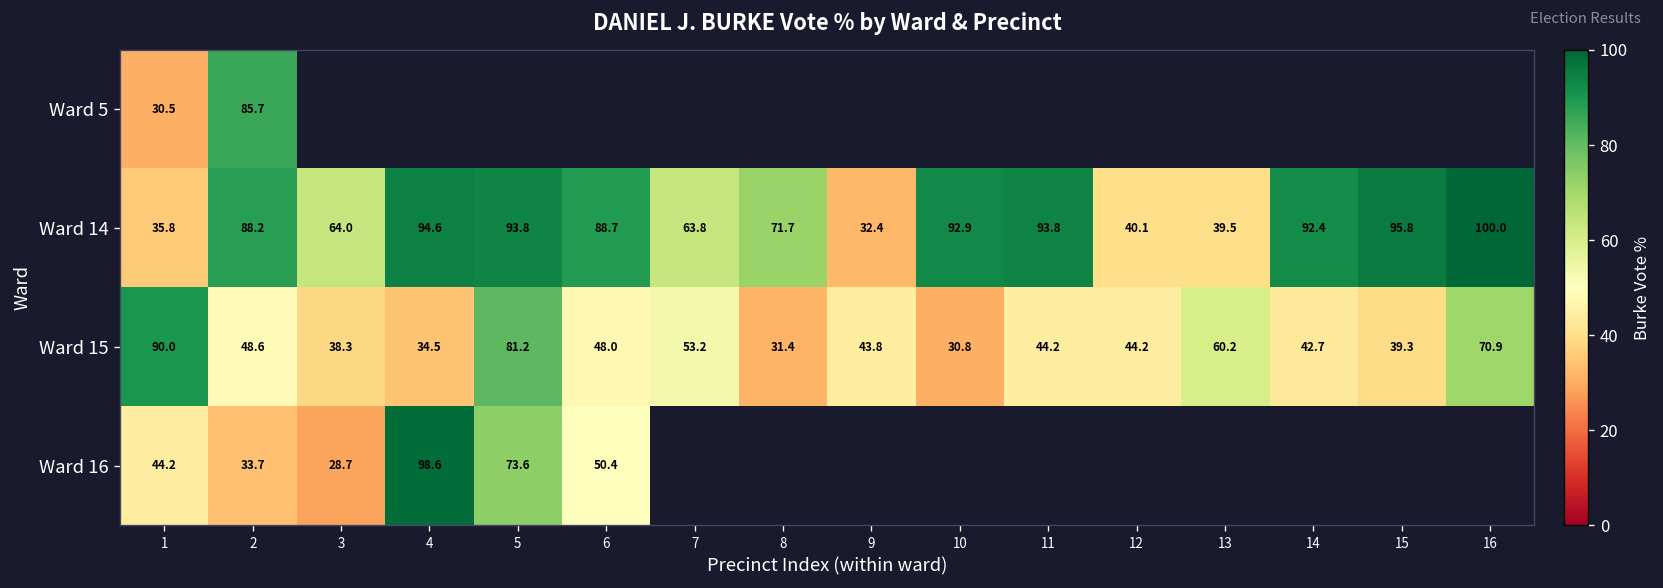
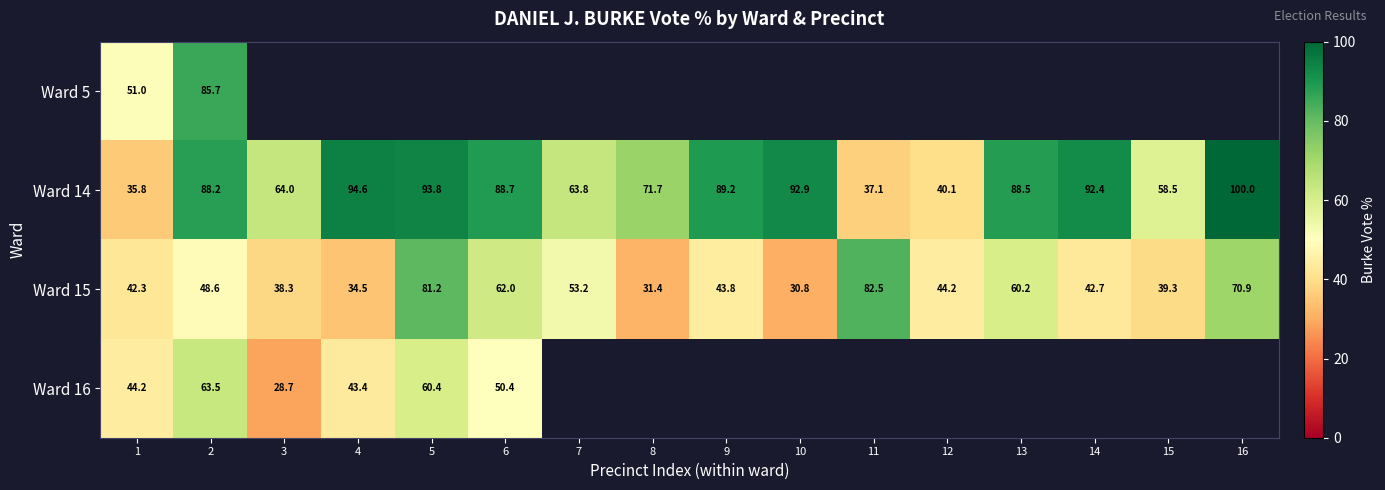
Ward 5, 1: 30.5 -> 51.0
Ward 14, 9: 32.4 -> 89.2
Ward 14, 11: 93.8 -> 37.1
Ward 14, 13: 39.5 -> 88.5
Ward 14, 15: 95.8 -> 58.5
Ward 15, 1: 90.0 -> 42.3
Ward 15, 6: 48.0 -> 62.0
Ward 15, 11: 44.2 -> 82.5
Ward 16, 2: 33.7 -> 63.5
Ward 16, 4: 98.6 -> 43.4
Ward 16, 5: 73.6 -> 60.4
